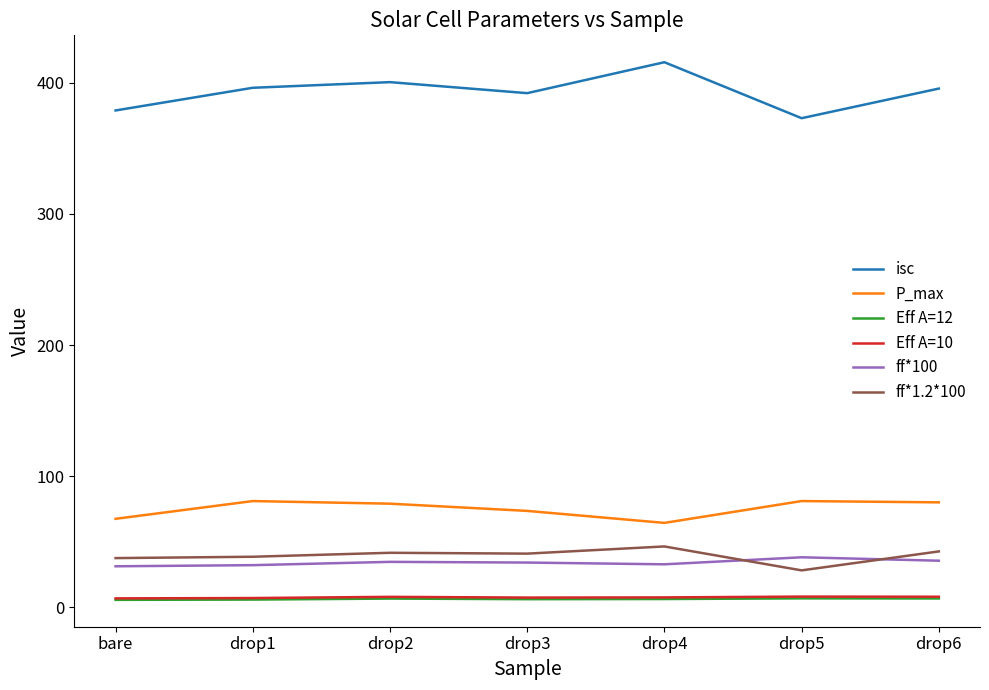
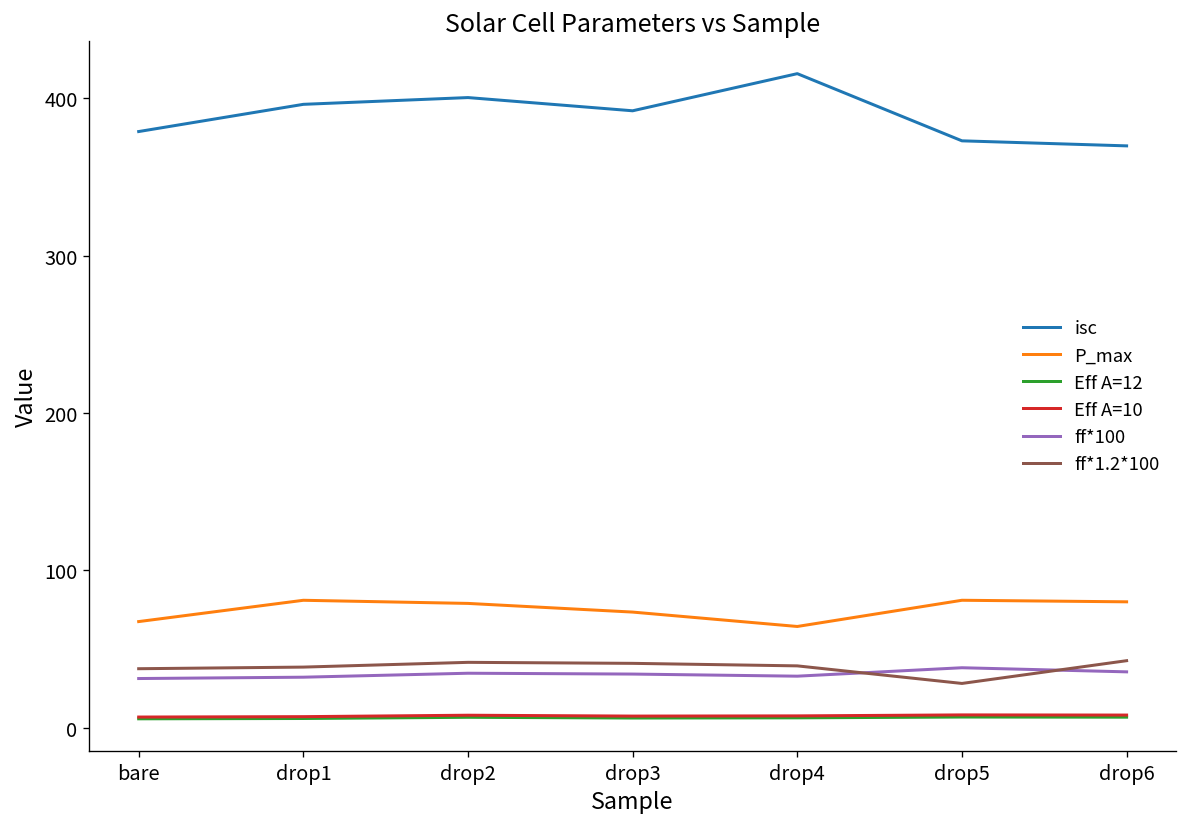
ff*1.2*100, drop4: 46 -> 39
isc, drop6: 396 -> 370
